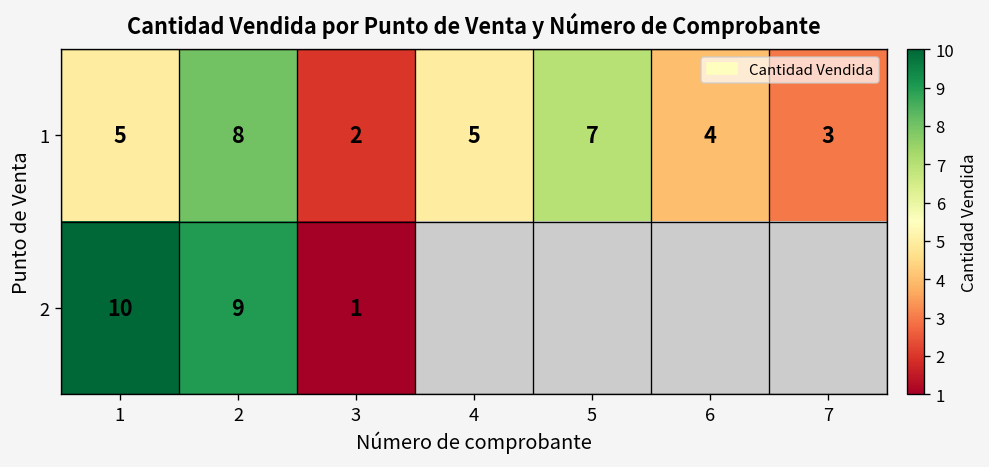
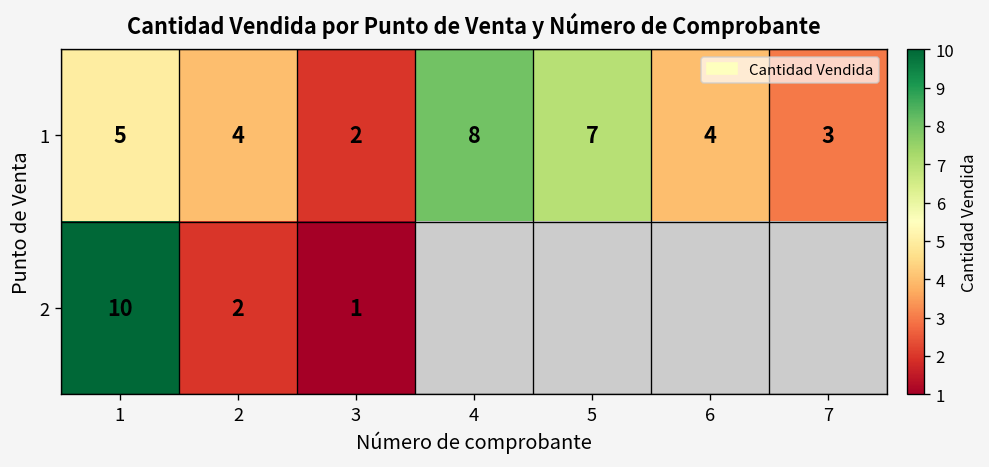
1, 2: 8 -> 4
1, 4: 5 -> 8
2, 2: 9 -> 2
